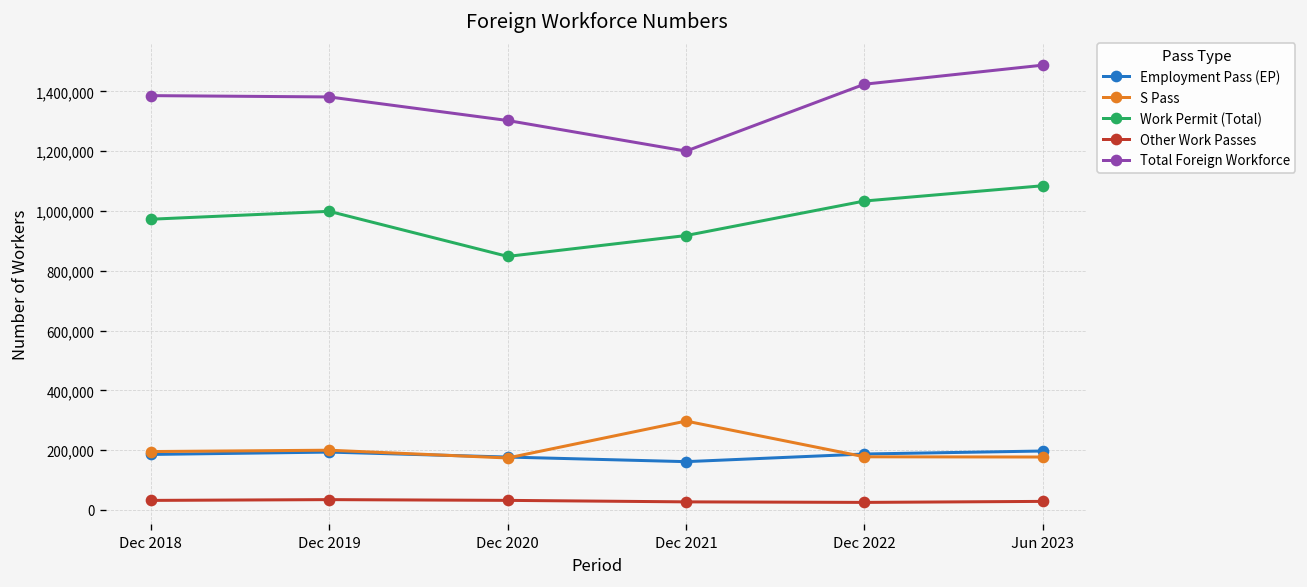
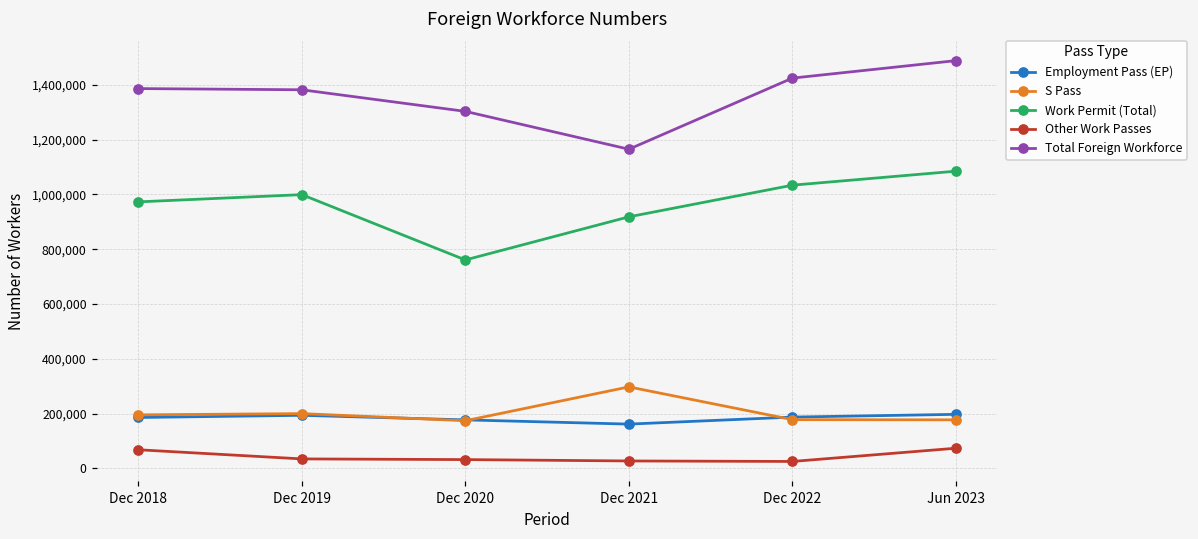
Other Work Passes, Dec 2018: 30,000 -> 70,000
Work Permit (Total), Dec 2020: 850,000 -> 760,000
Total Foreign Workforce, Dec 2021: 1,200,000 -> 1,160,000
Other Work Passes, Jun 2023: 30,000 -> 70,000
